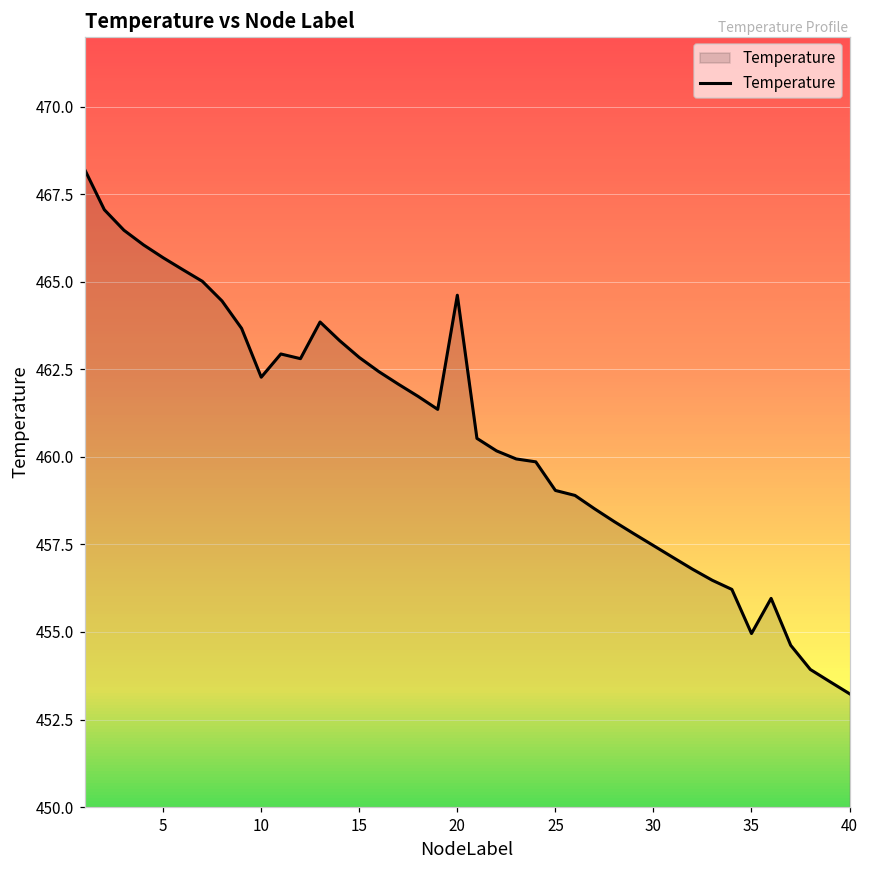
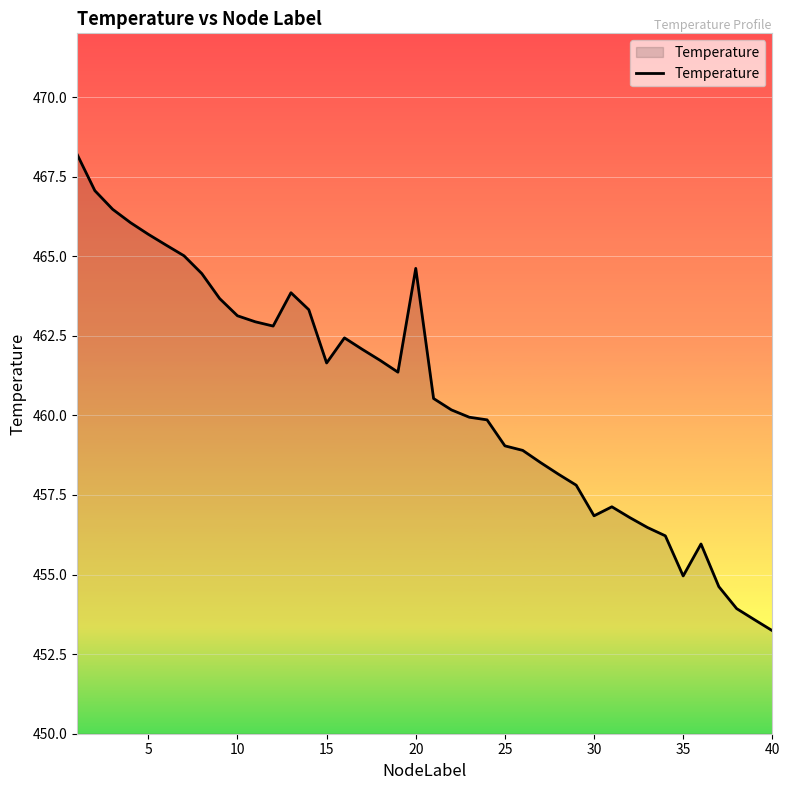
10: 462.3 -> 463.1
15: 462.8 -> 461.6
30: 457.5 -> 456.8
